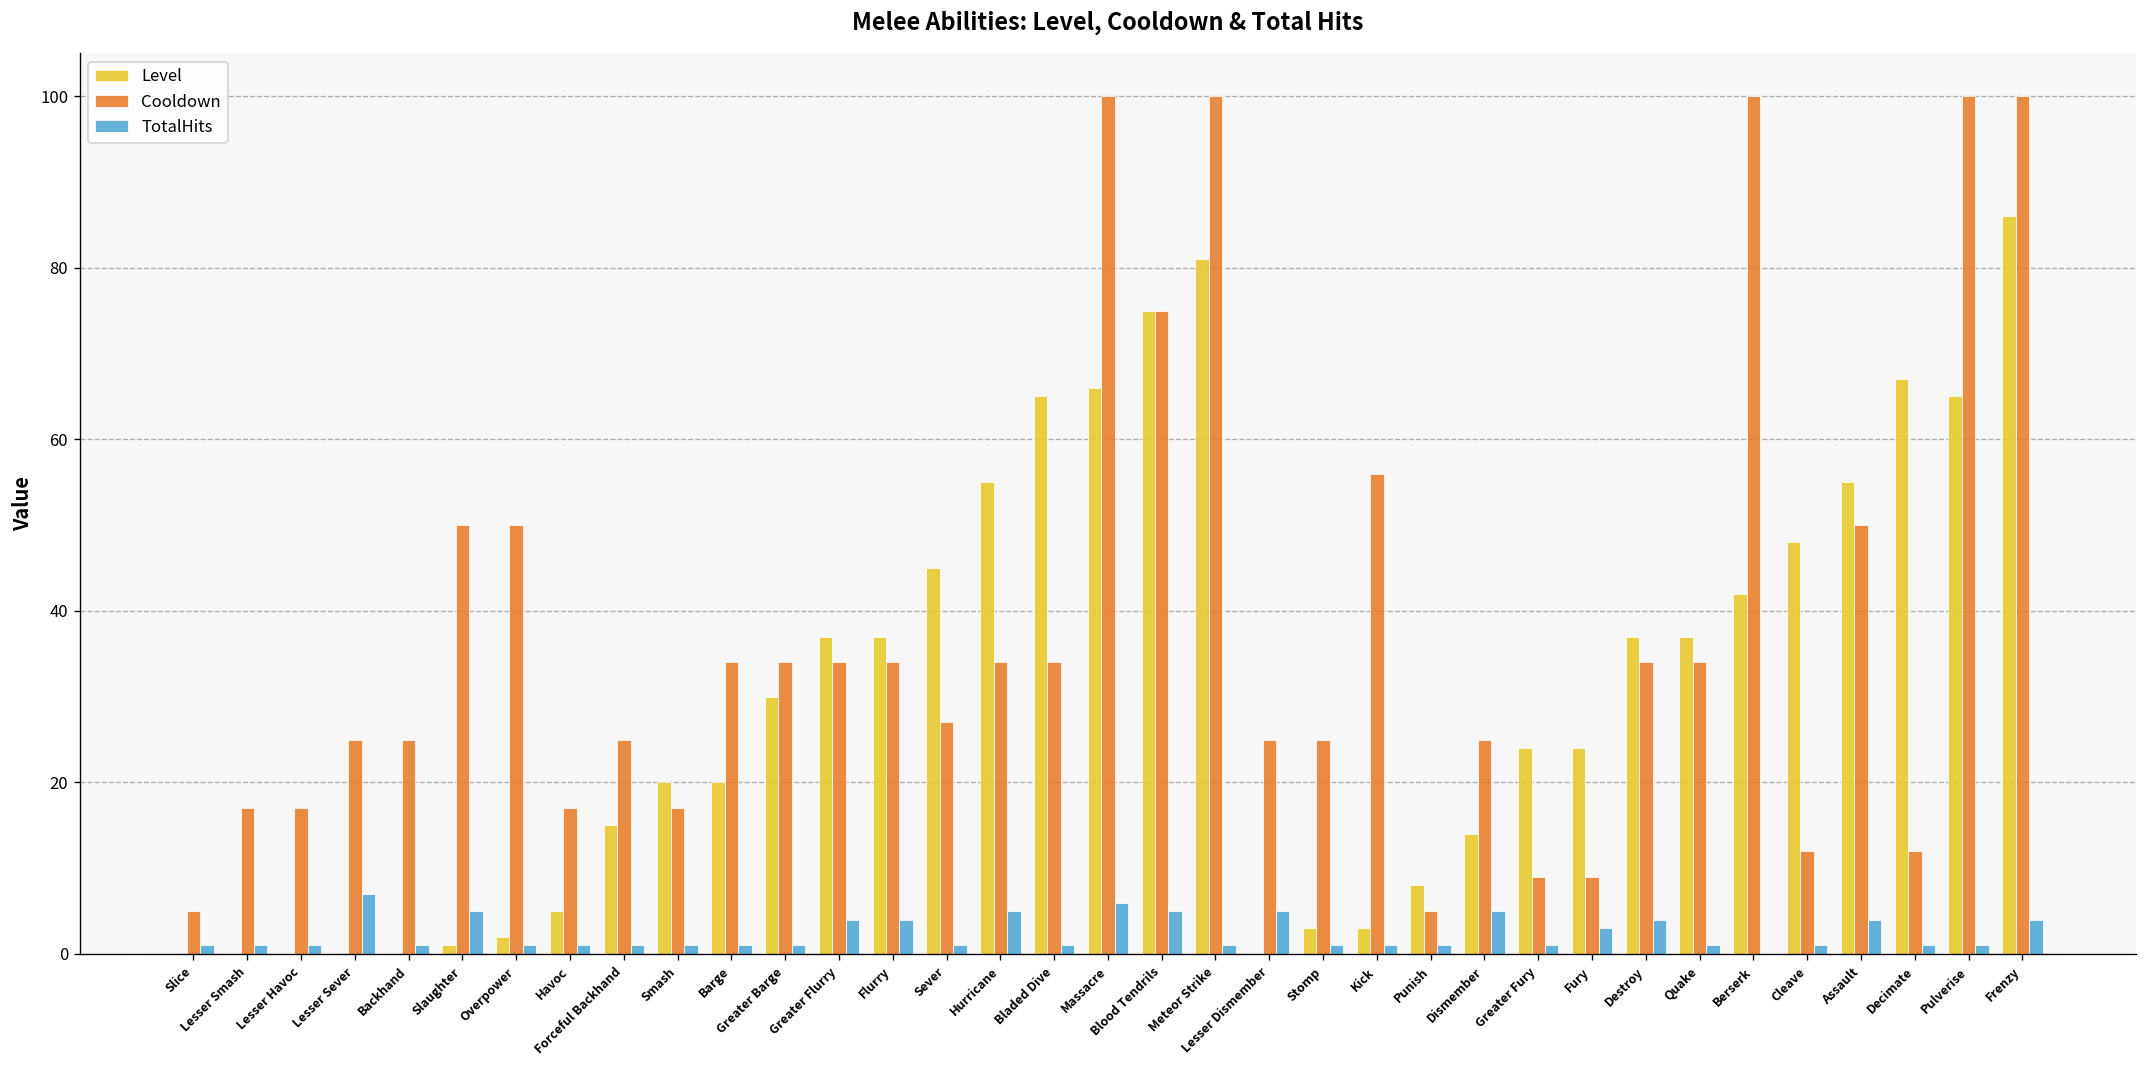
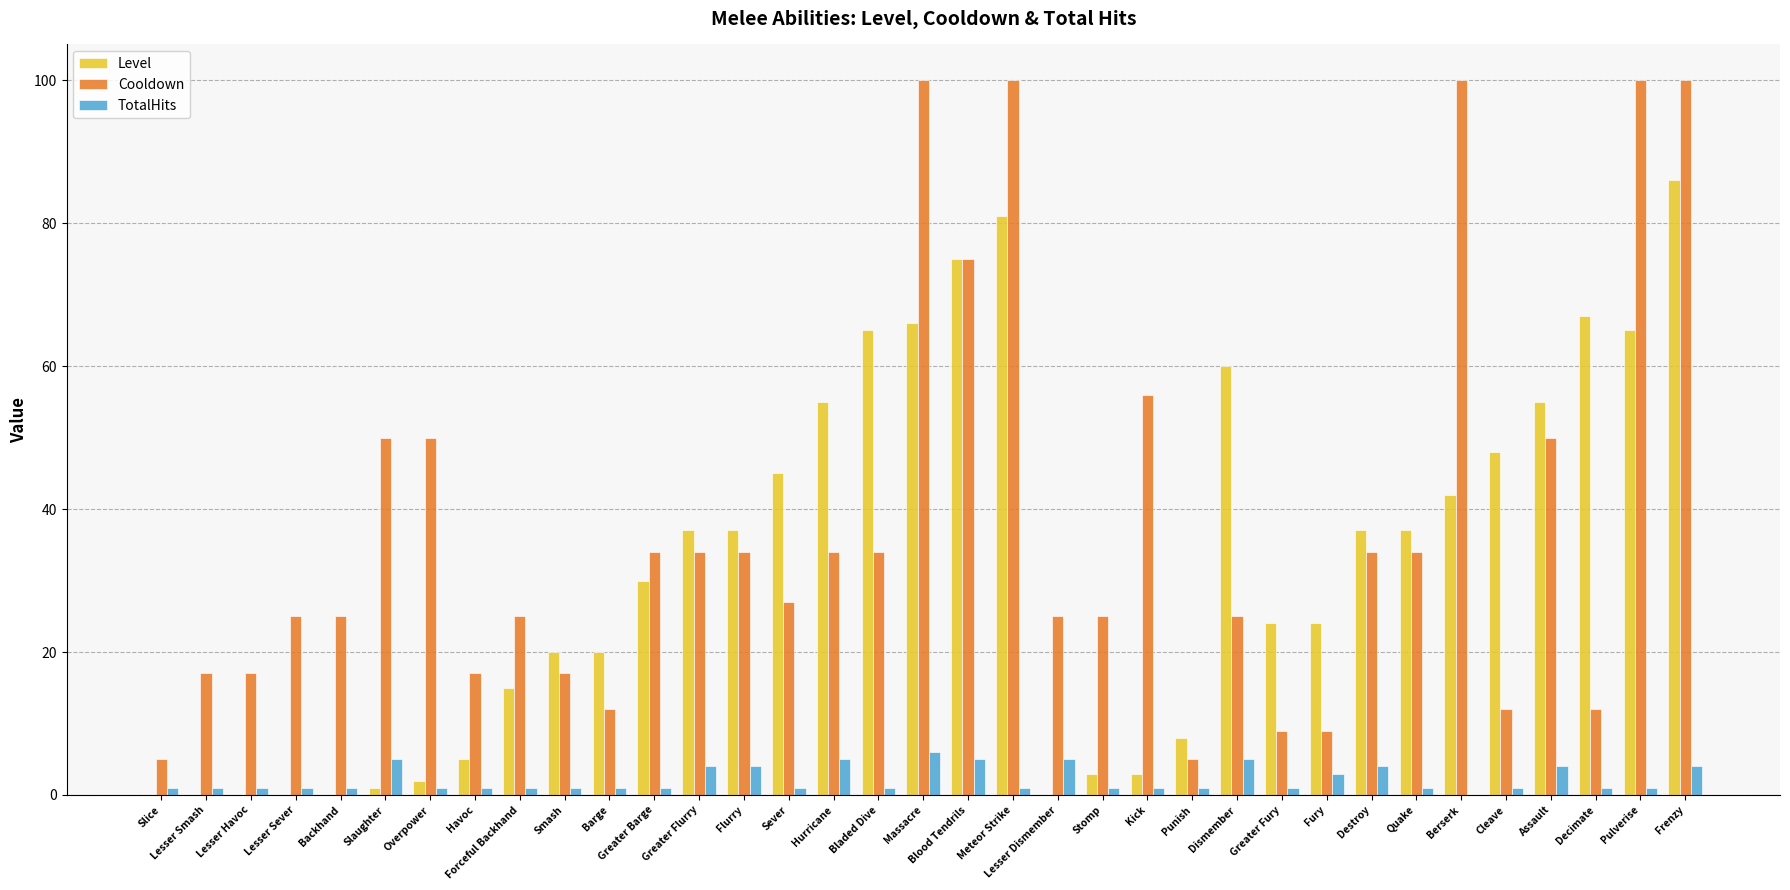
TotalHits, Lesser Sever: 7 -> 1
Cooldown, Barge: 34 -> 12
Level, Dismember: 14 -> 60
